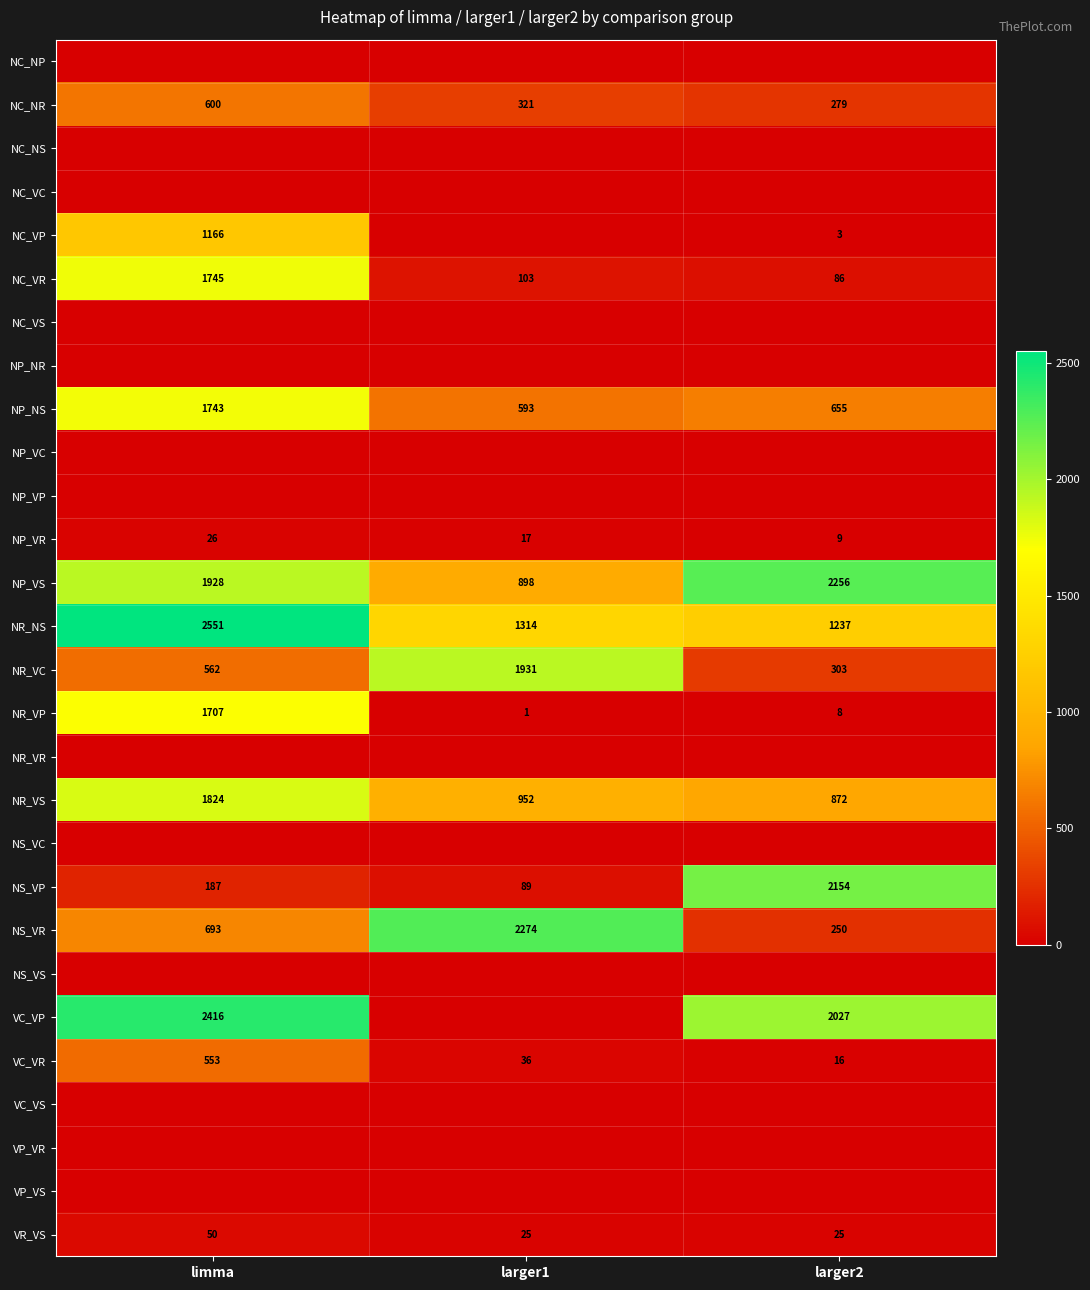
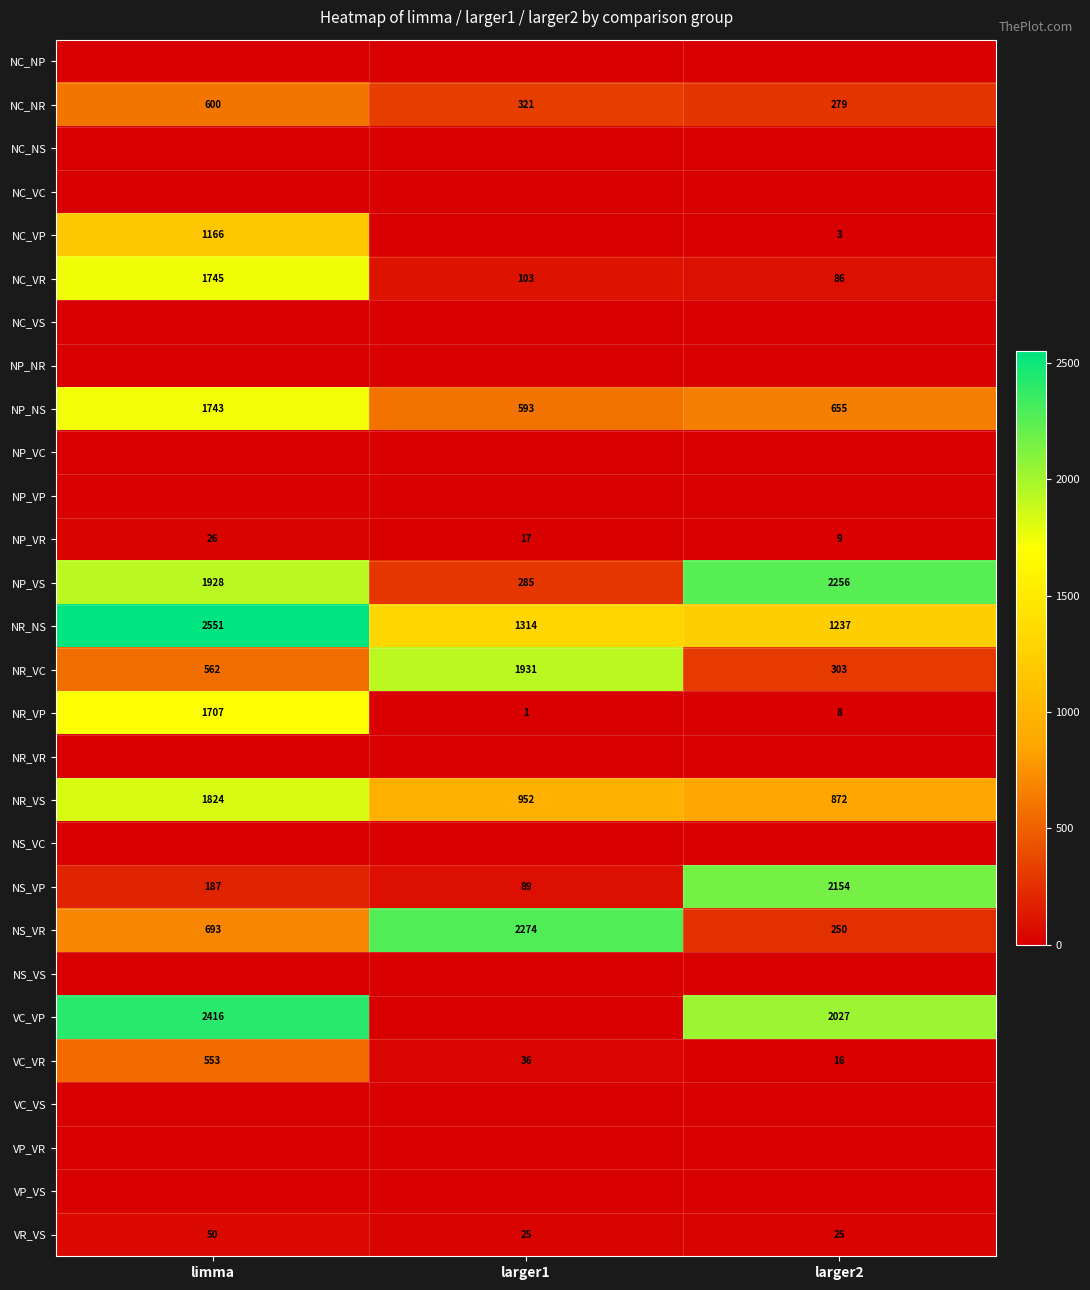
NP_VS, larger1: 898 -> 285
